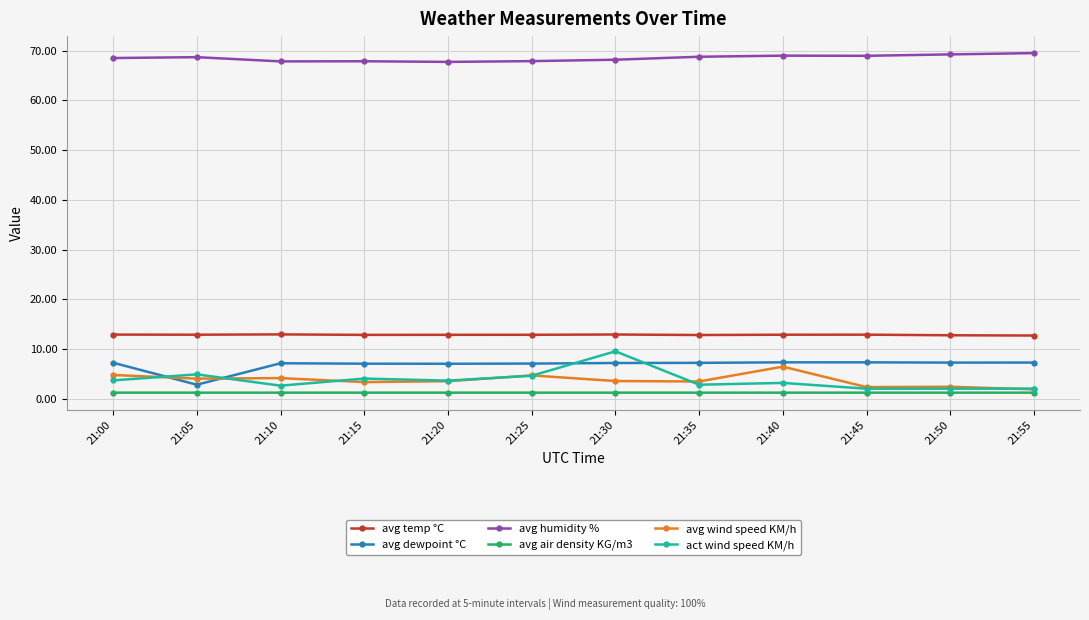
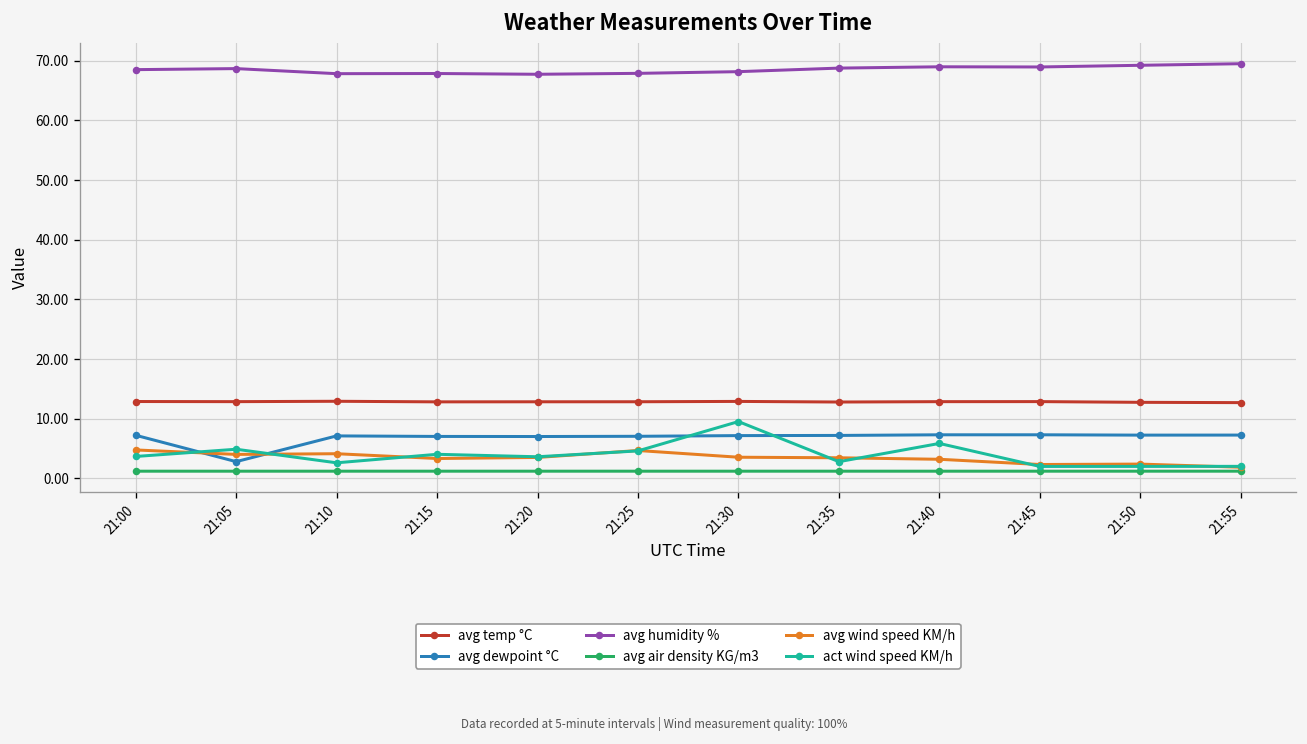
avg wind speed KM/h, 21:40: 6 -> 3
act wind speed KM/h, 21:40: 3 -> 6
